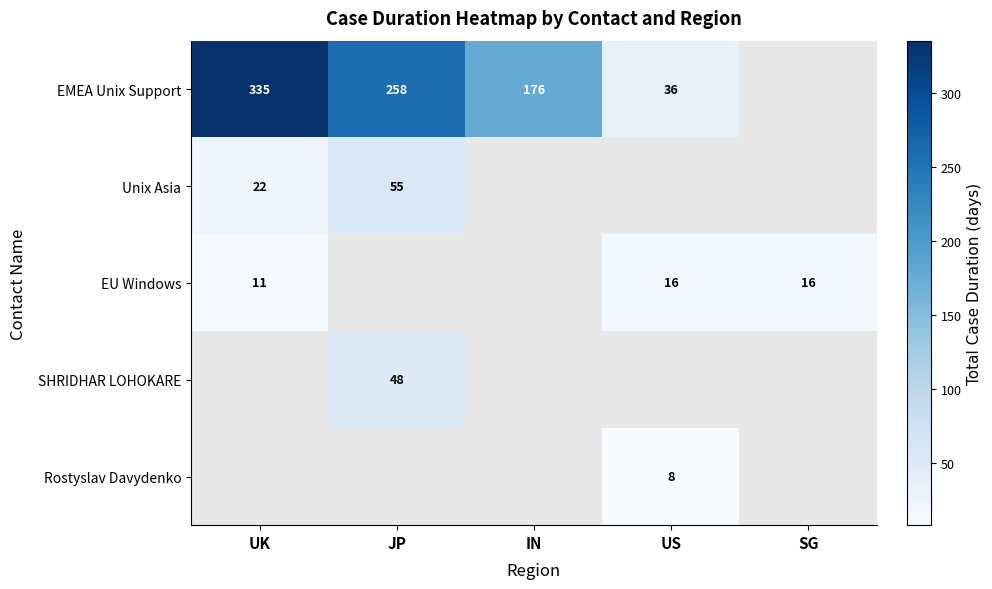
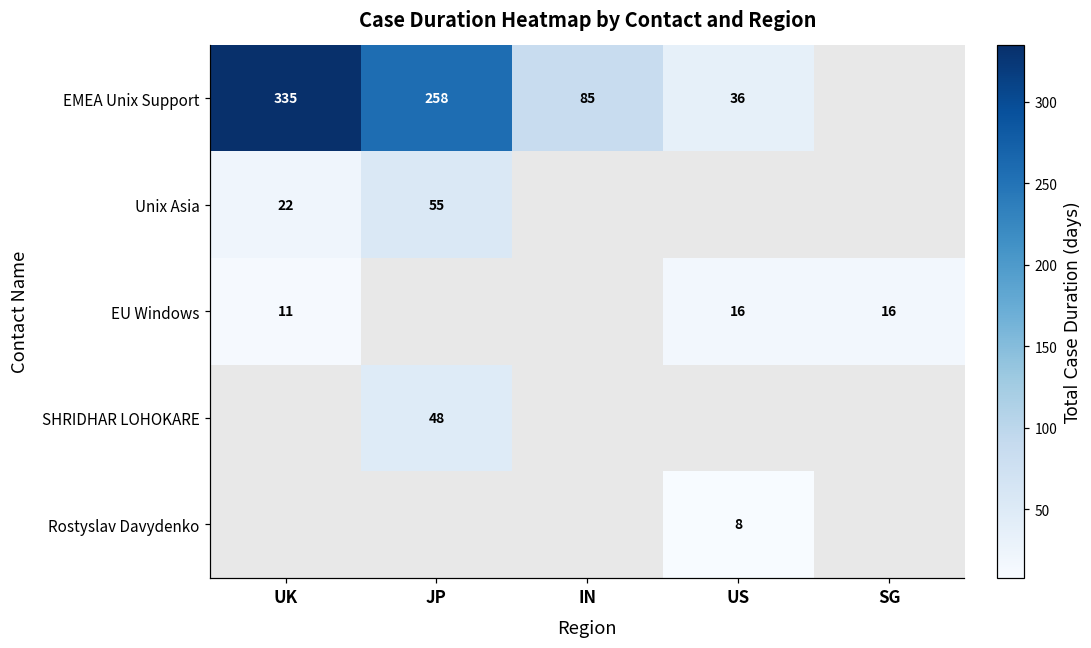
EMEA Unix Support, IN: 176 -> 85
